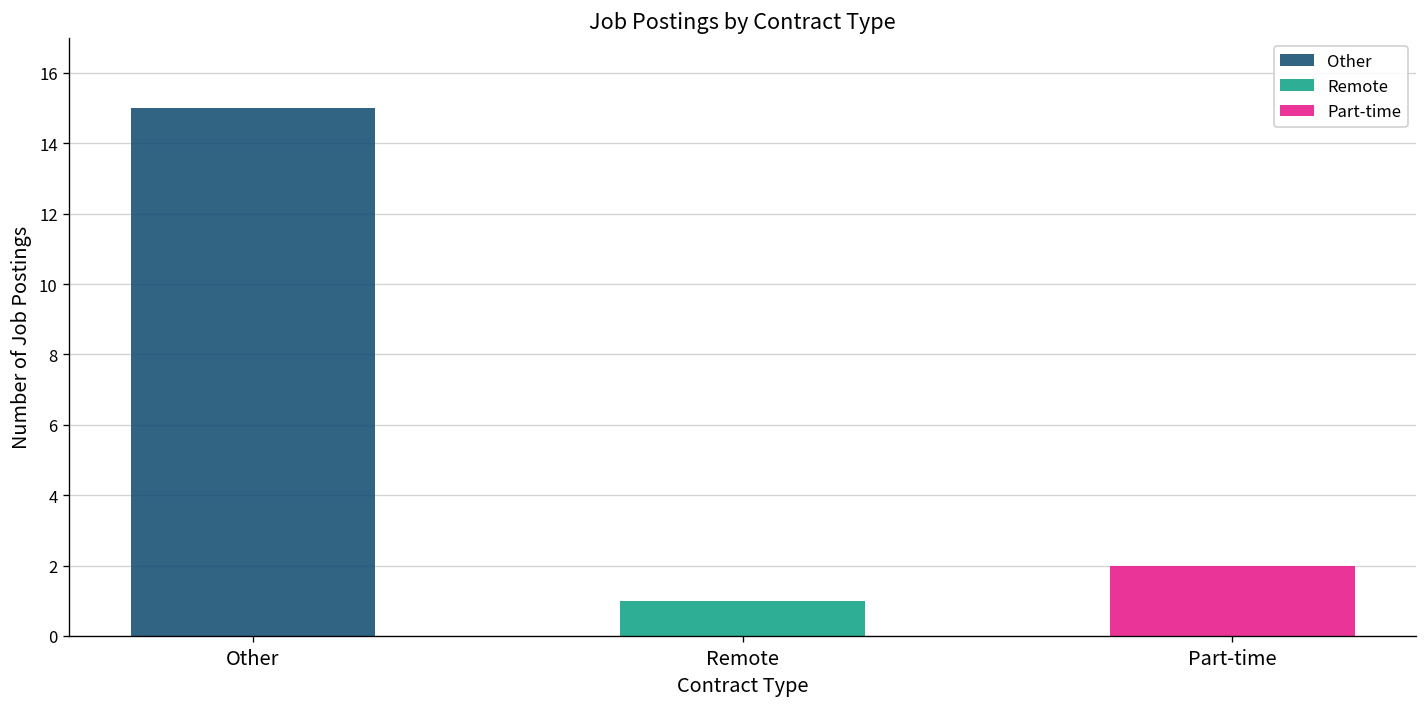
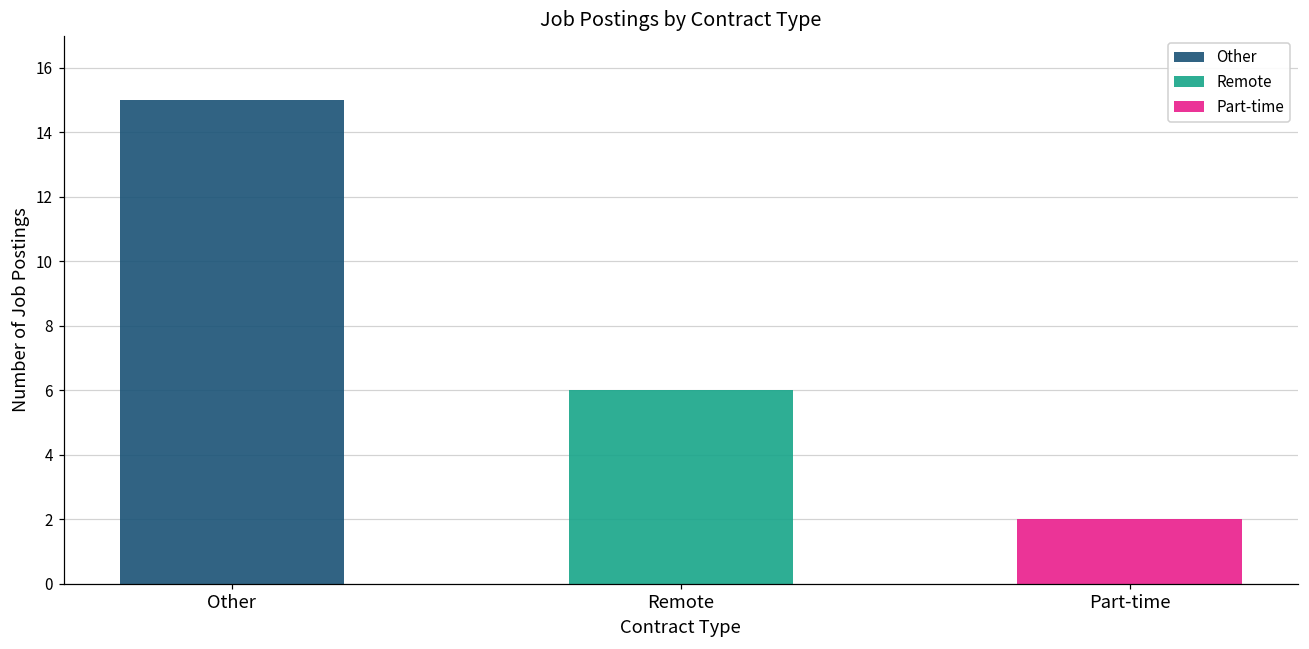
Remote: 1 -> 6
